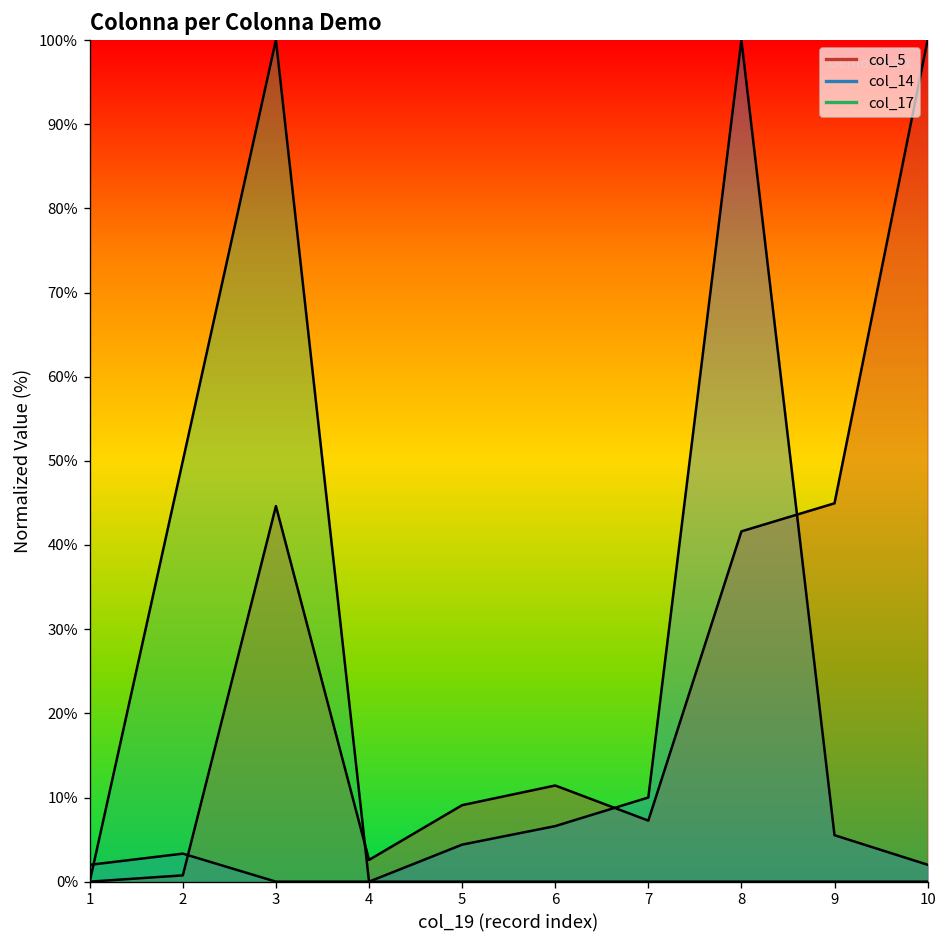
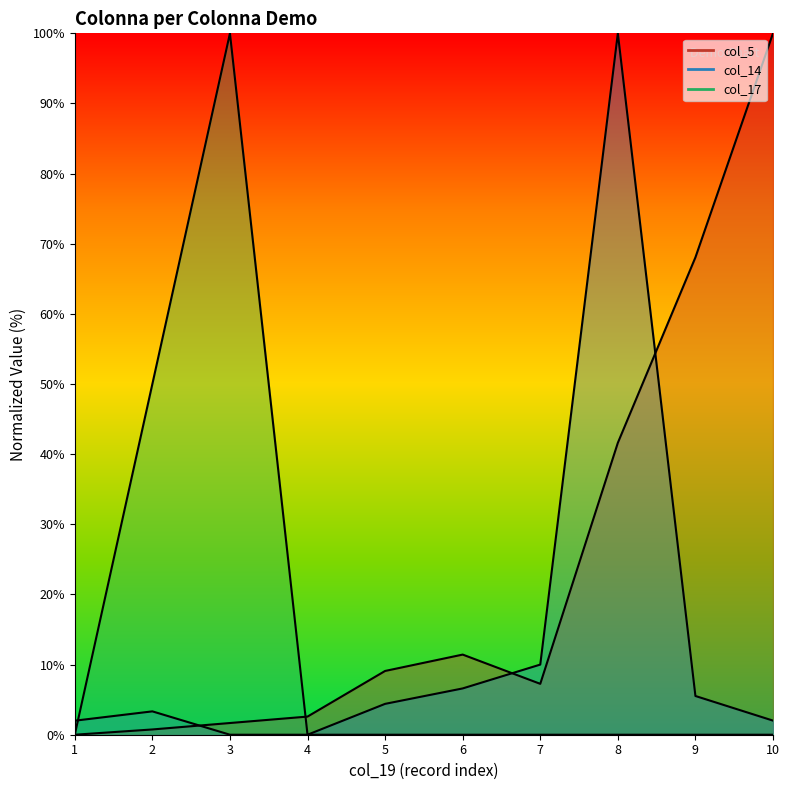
col_5, 3: 45% -> 2%
col_5, 9: 45% -> 68%
